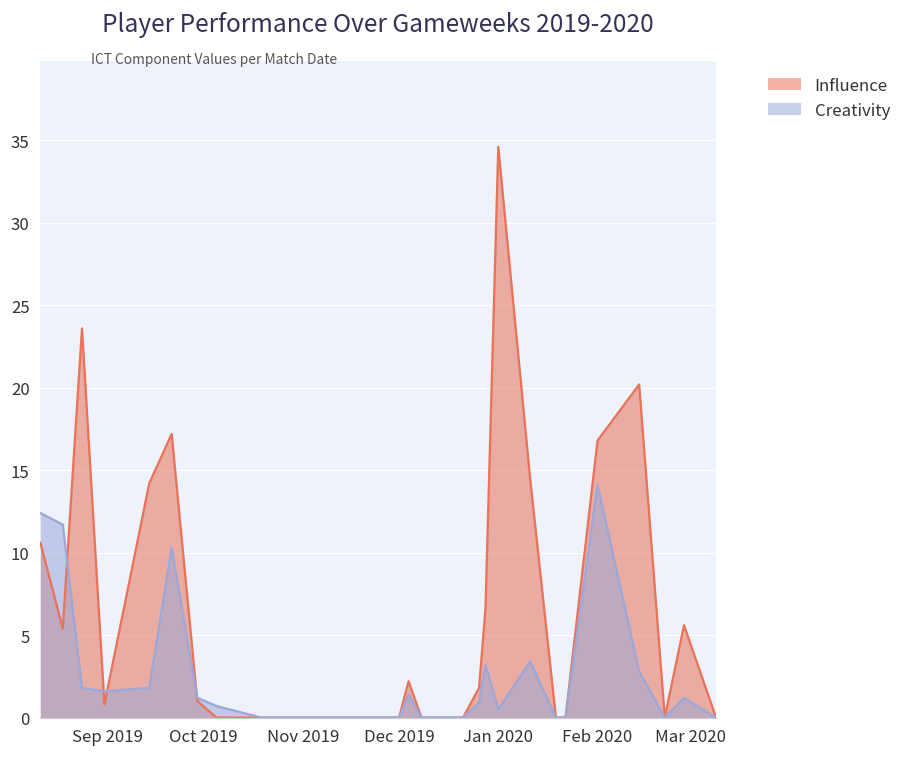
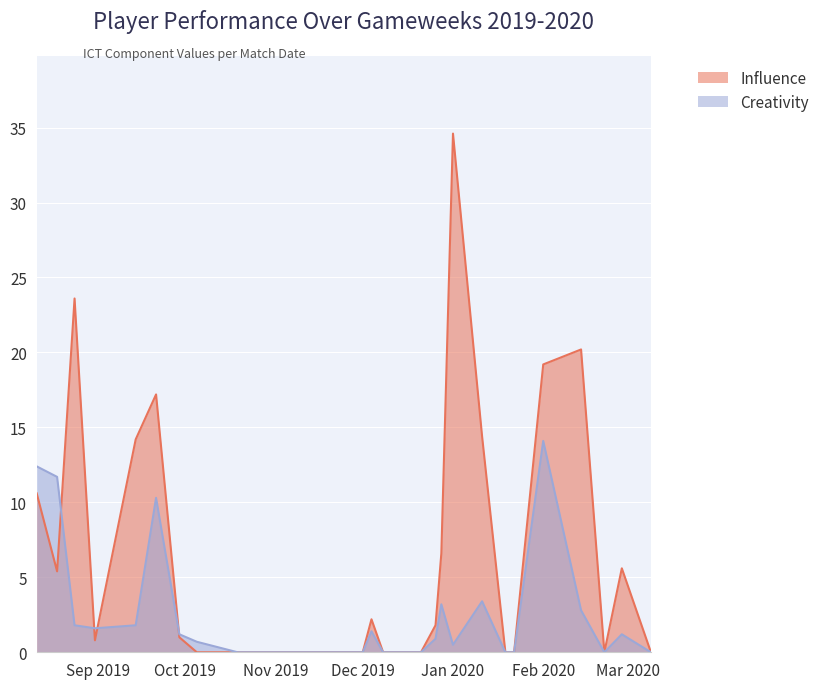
Influence, Feb 2020: 16.8 -> 19.2
